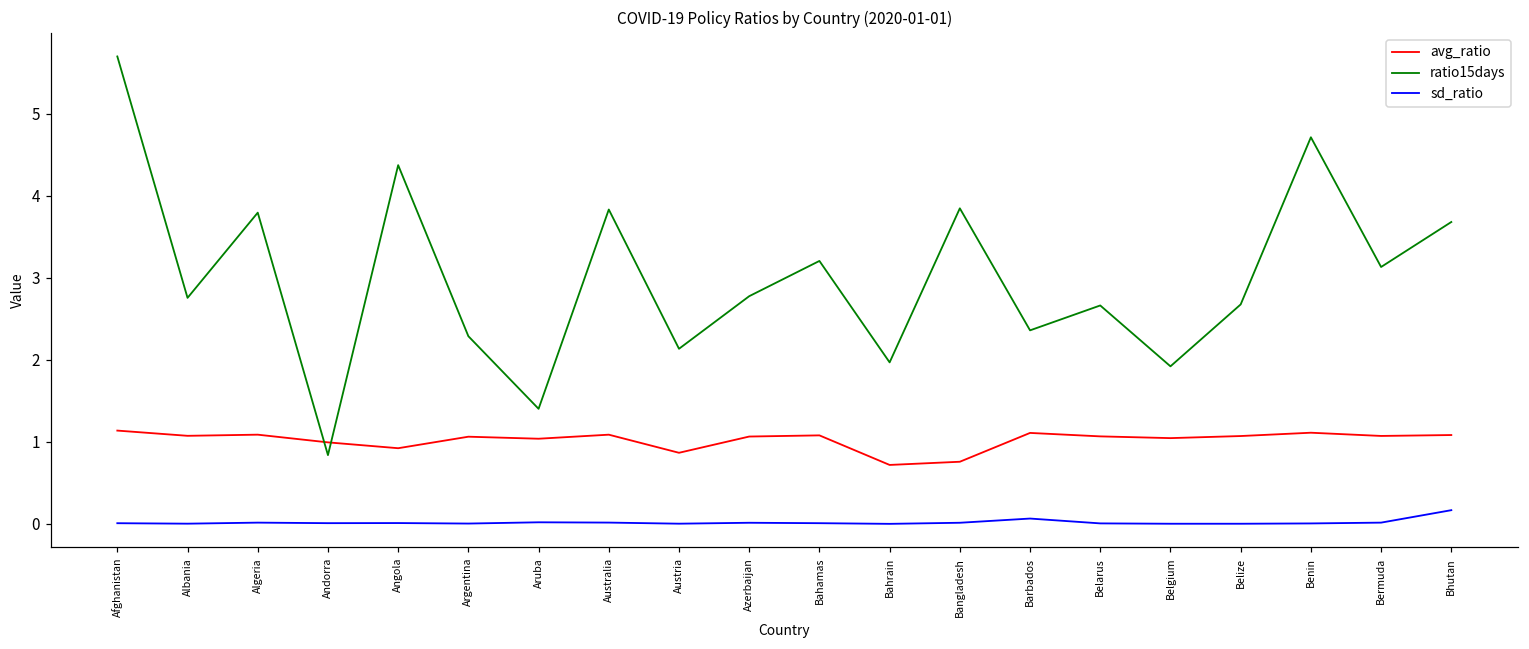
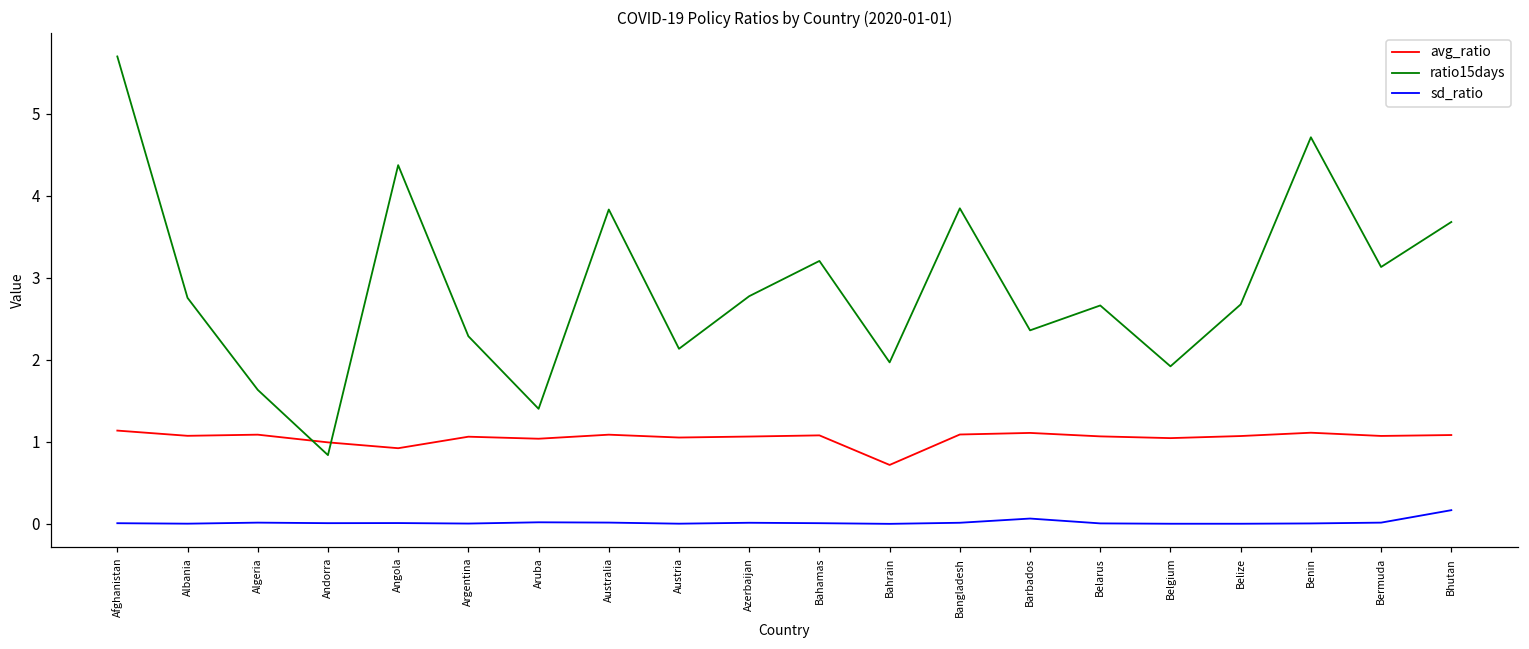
ratio15days, Algeria: 3.8 -> 1.6
avg_ratio, Austria: 0.9 -> 1.1
avg_ratio, Bangladesh: 0.8 -> 1.1
